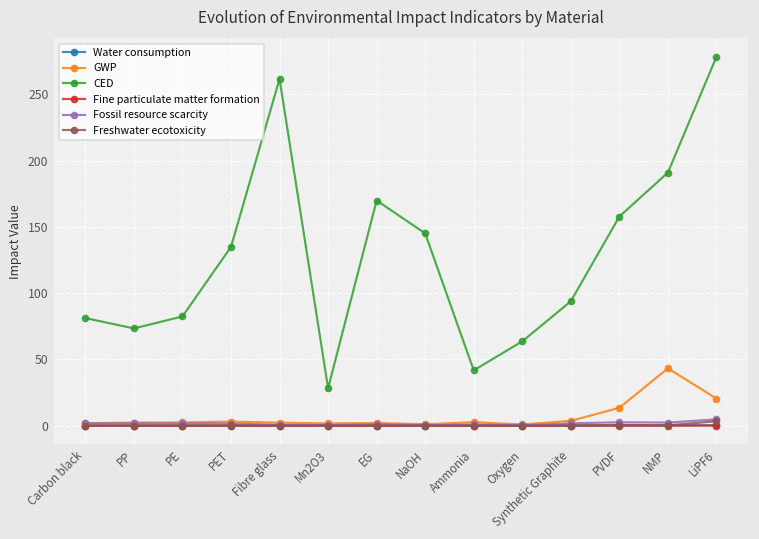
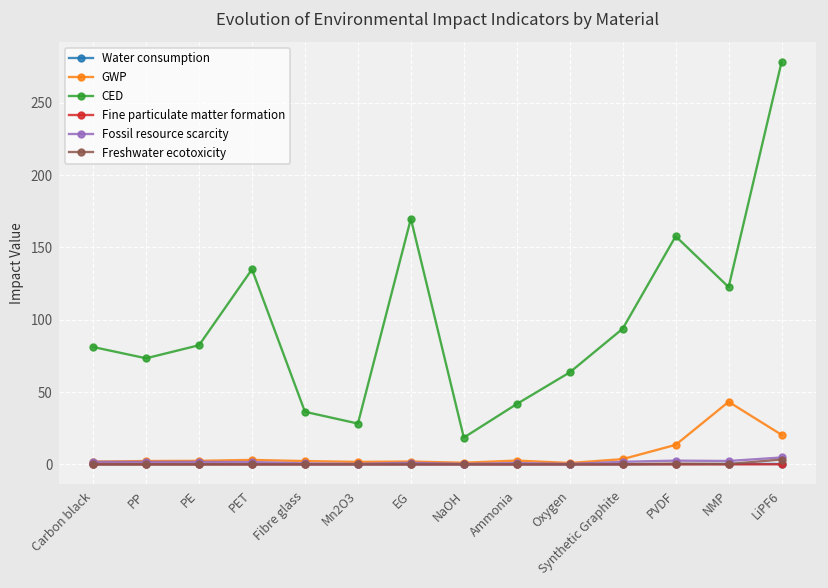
CED, Fibre glass: 262 -> 36
CED, NaOH: 145 -> 19
CED, NMP: 191 -> 123
